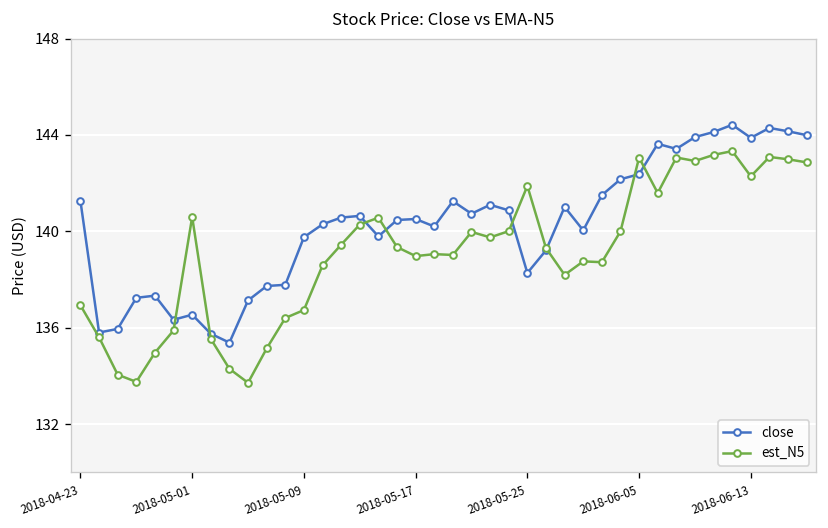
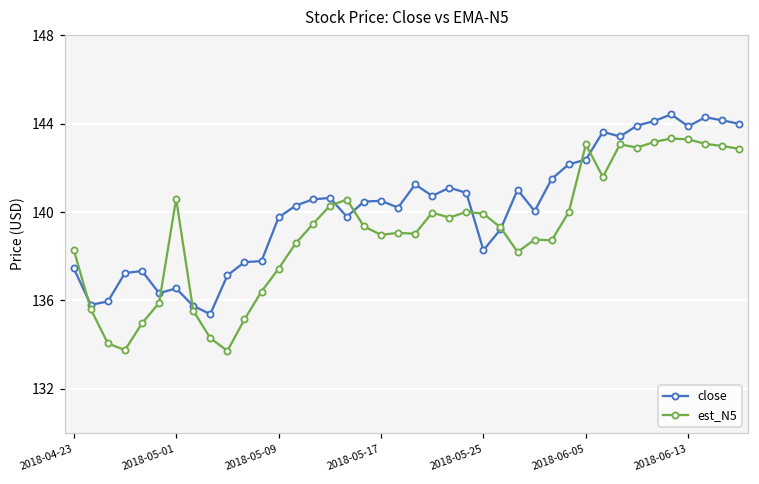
close, 2018-04-23: 141.3 -> 137.4
est_N5, 2018-04-23: 136.9 -> 138.3
est_N5, 2018-05-09: 136.7 -> 137.4
est_N5, 2018-05-25: 141.9 -> 139.9
est_N5, 2018-06-13: 142.3 -> 143.3
